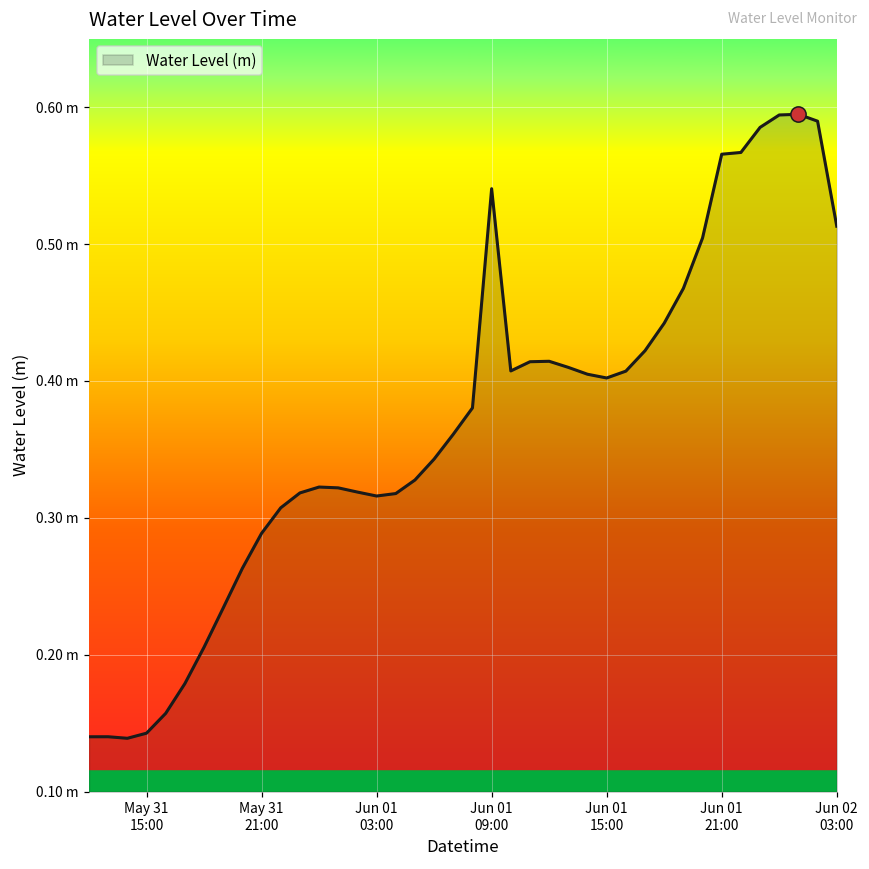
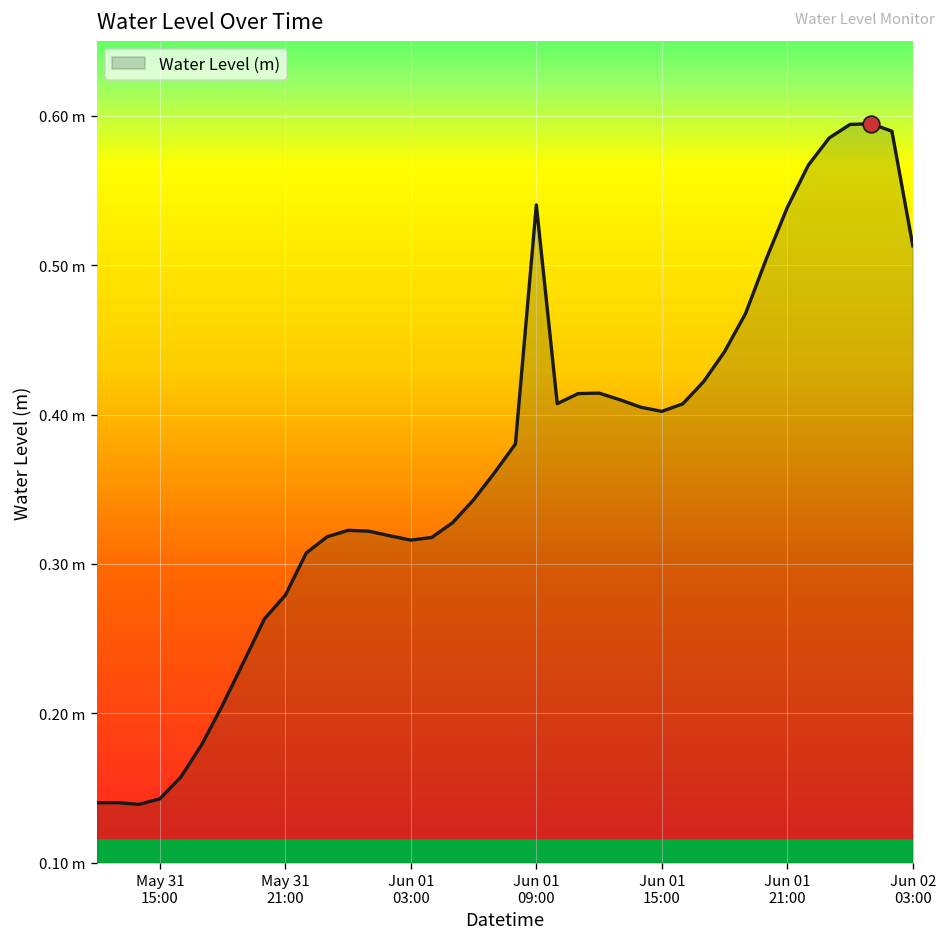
Water Level (m), May 31 21:00: 0.289 m -> 0.279 m
Water Level (m), Jun 01 21:00: 0.566 m -> 0.539 m
